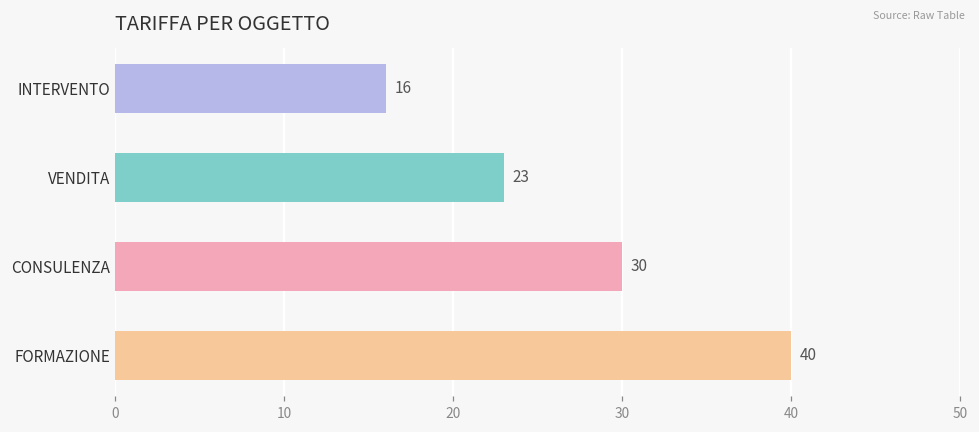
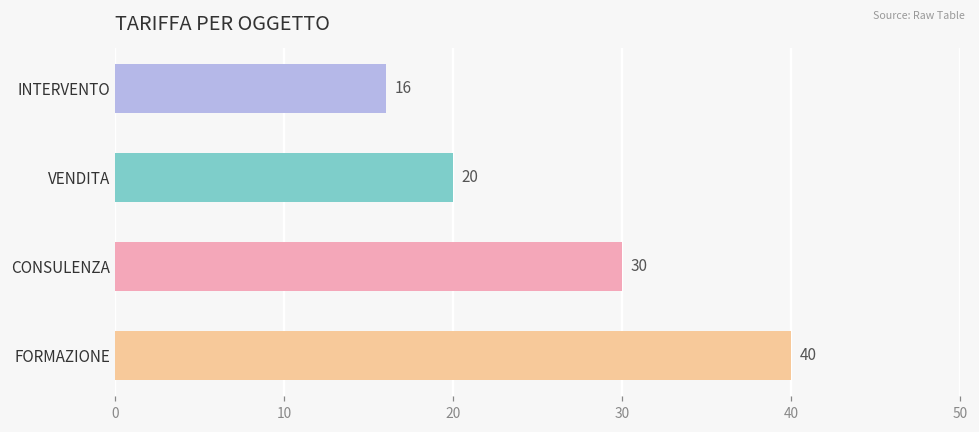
VENDITA: 23 -> 20
